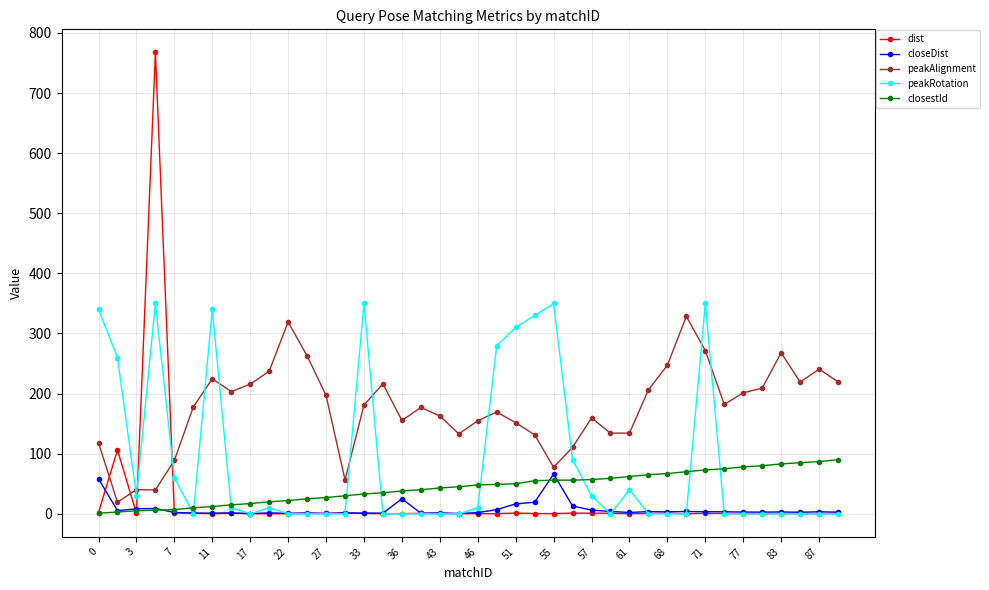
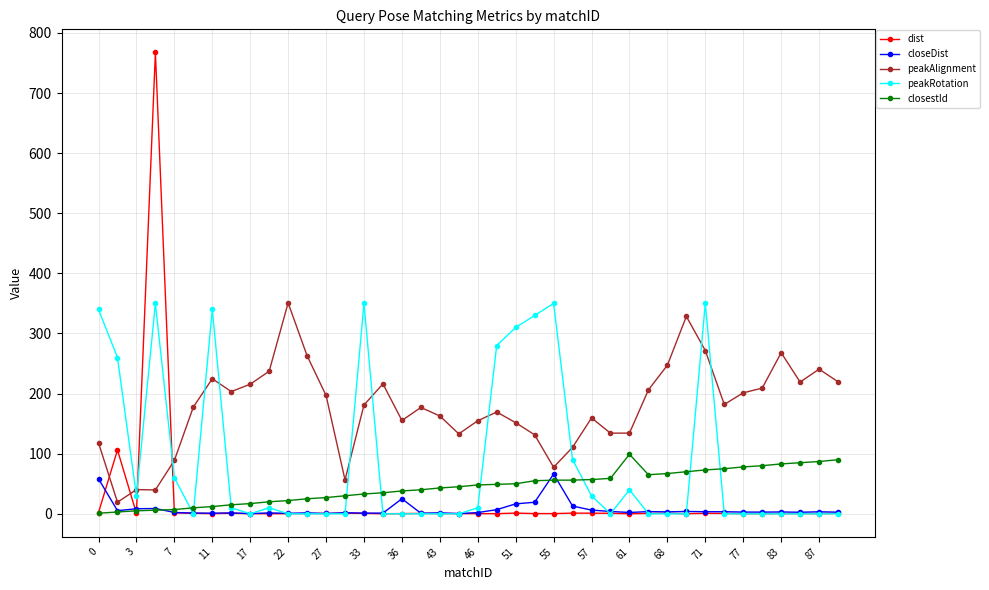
peakAlignment, 22: 320 -> 350
closestId, 61: 60 -> 100
